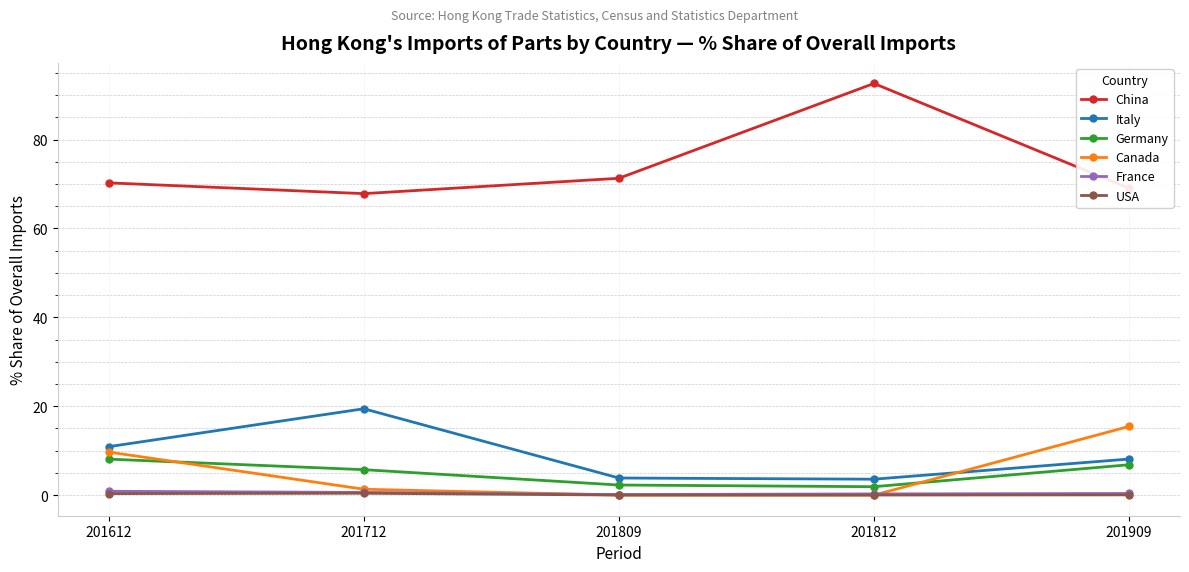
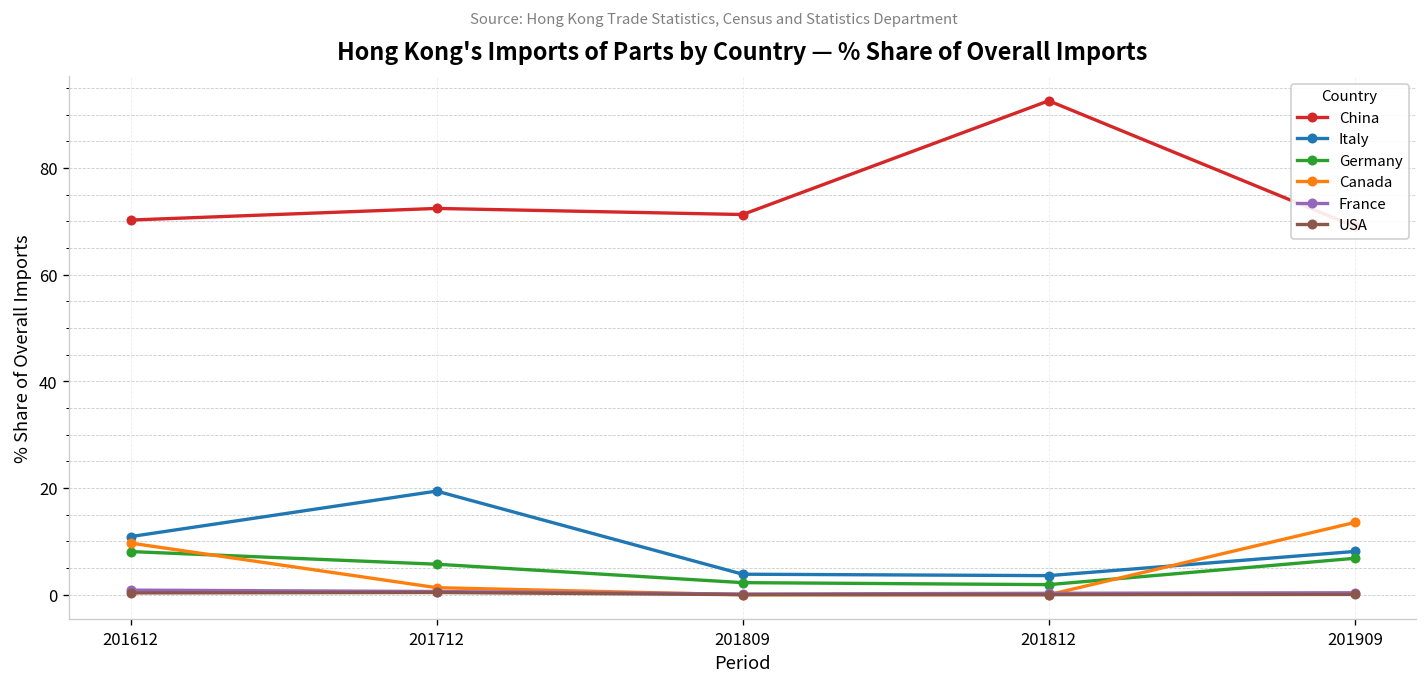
China, 201712: 68 -> 72
Canada, 201909: 15 -> 14
